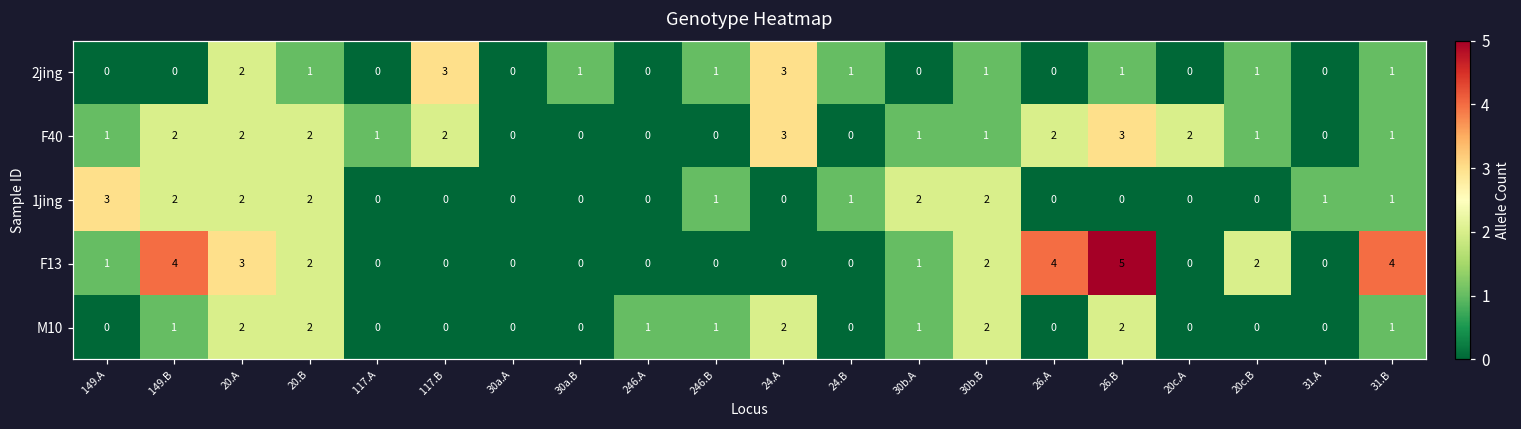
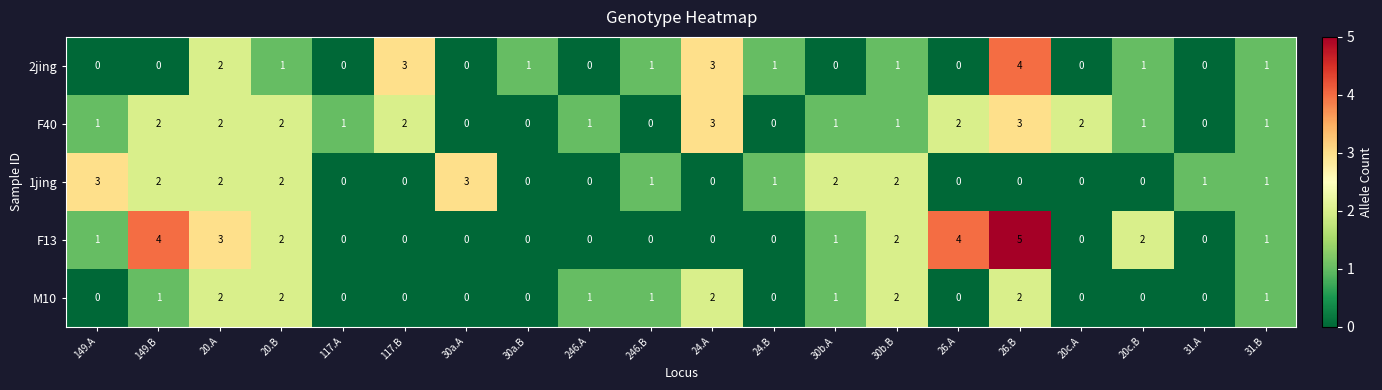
2jing, 26.B: 1 -> 4
F40, 246.A: 0 -> 1
1jing, 30a.A: 0 -> 3
F13, 31.B: 4 -> 1
